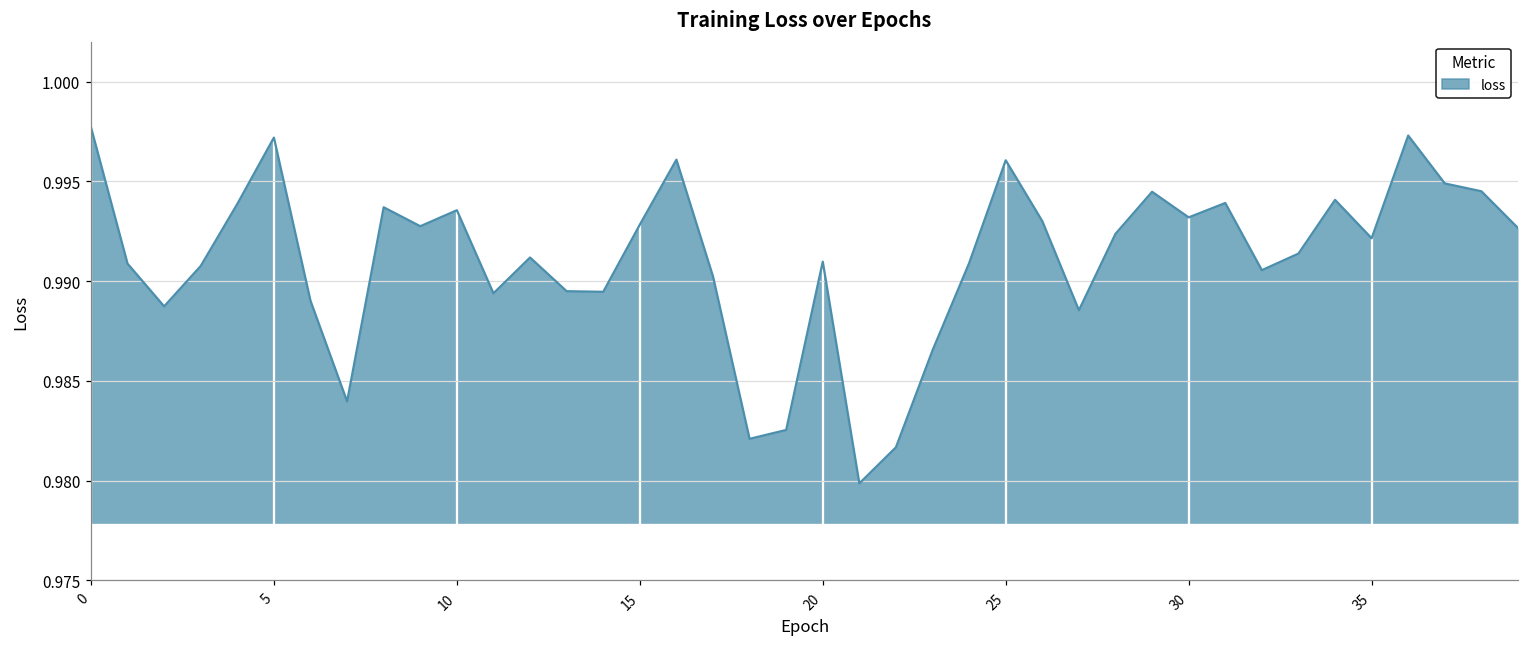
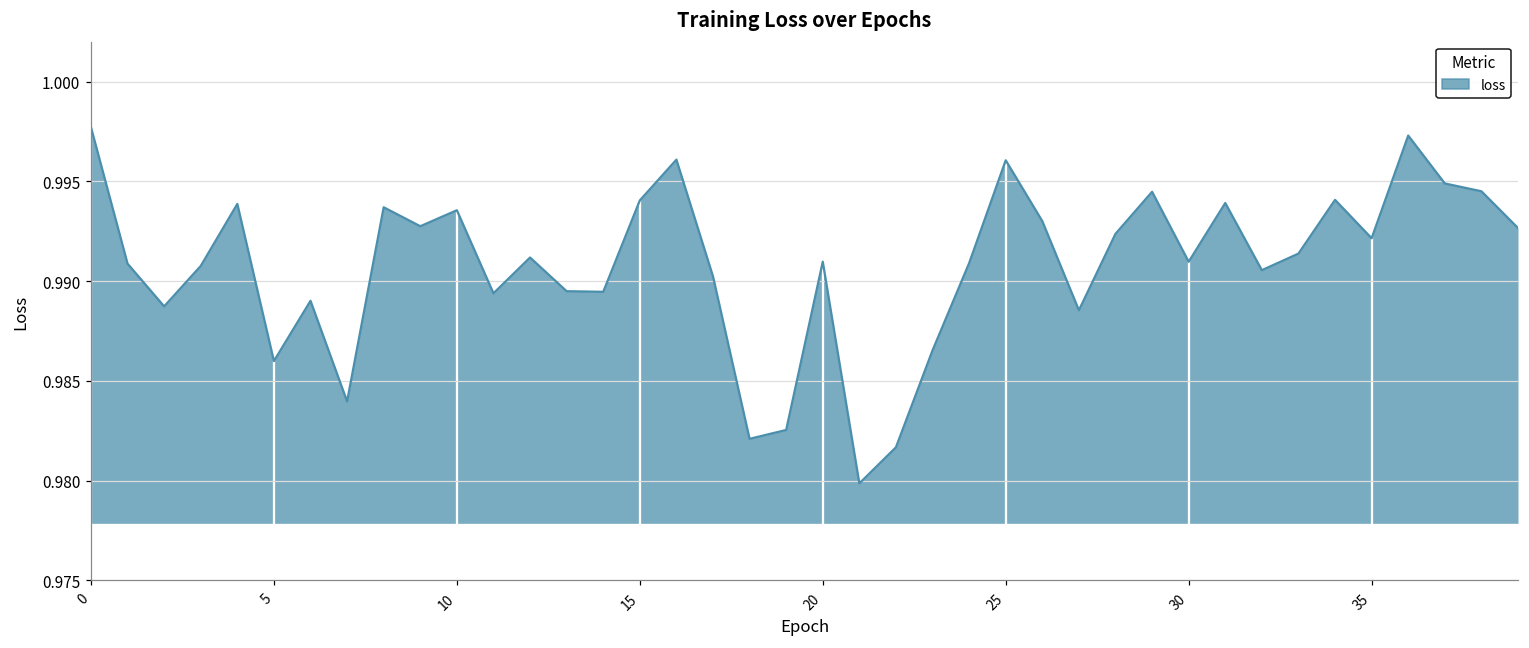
5: 0.9972 -> 0.9860
15: 0.9928 -> 0.9940
30: 0.9932 -> 0.9910
